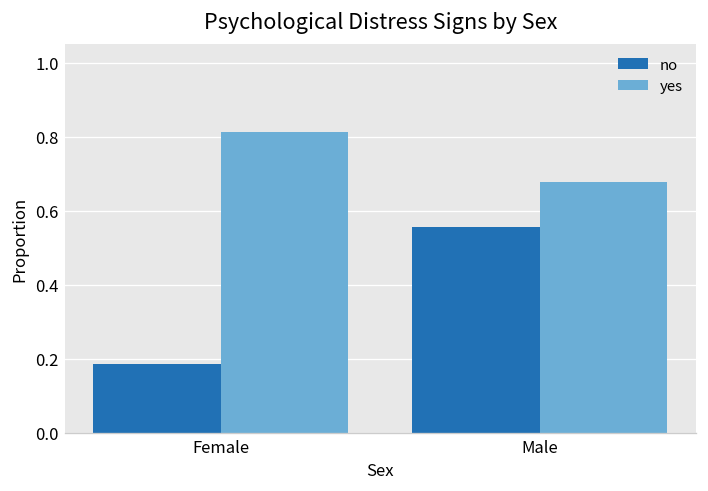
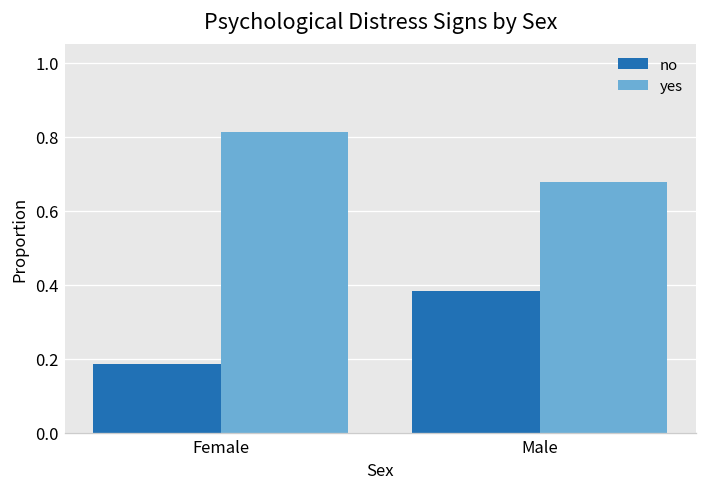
no, Male: 0.56 -> 0.38
